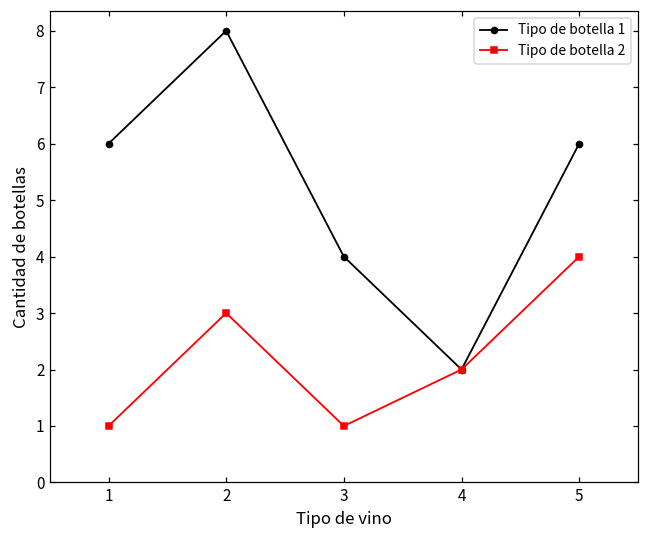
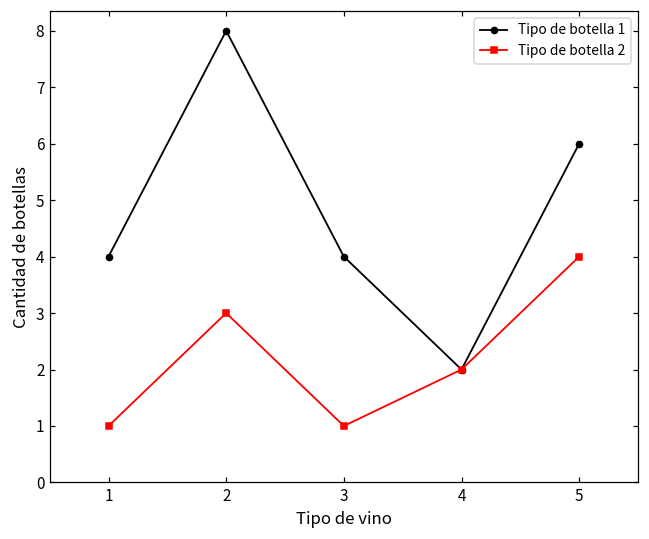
Tipo de botella 1, 1: 6 -> 4
